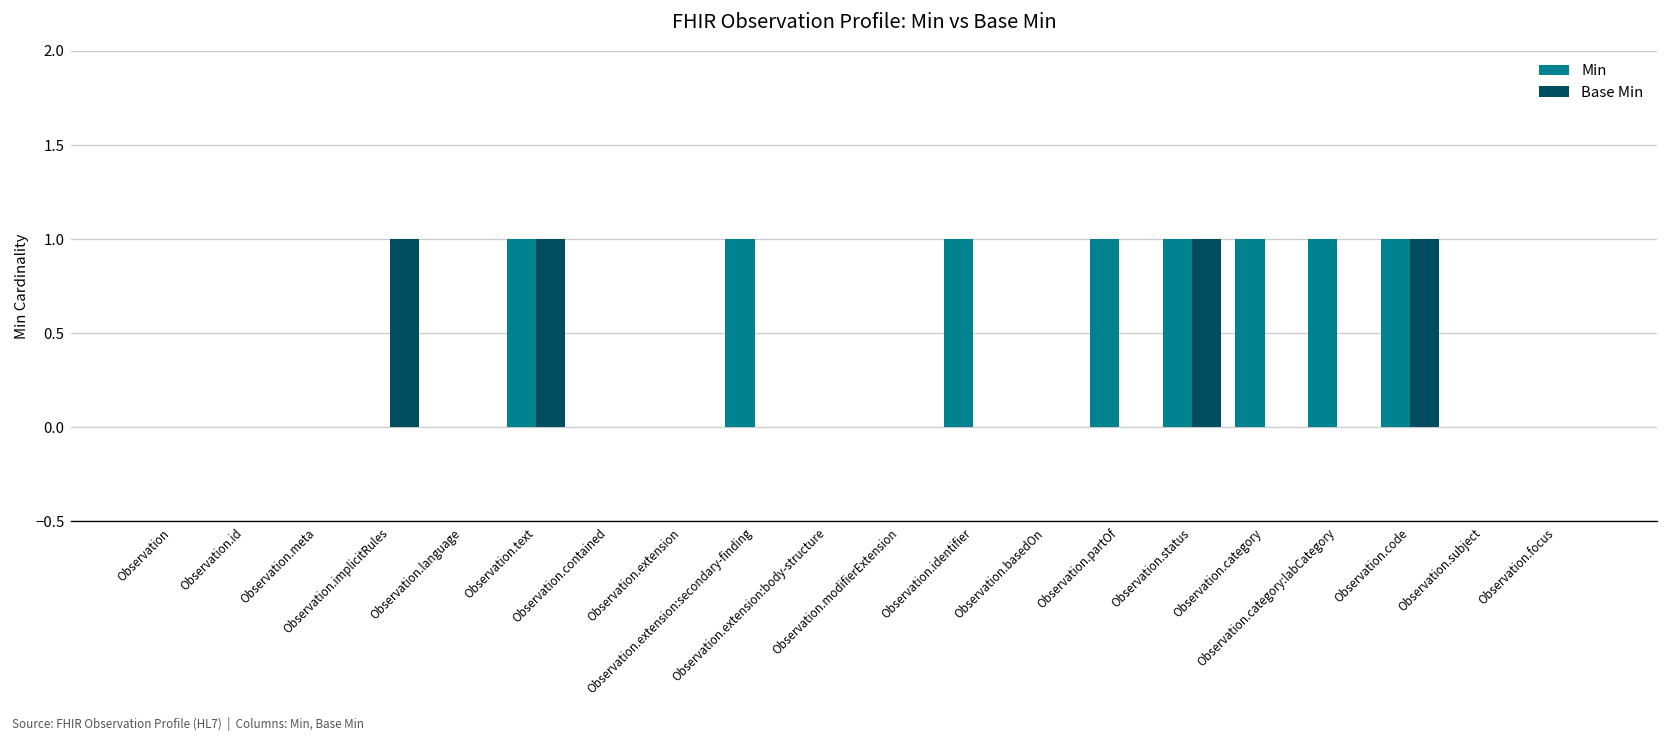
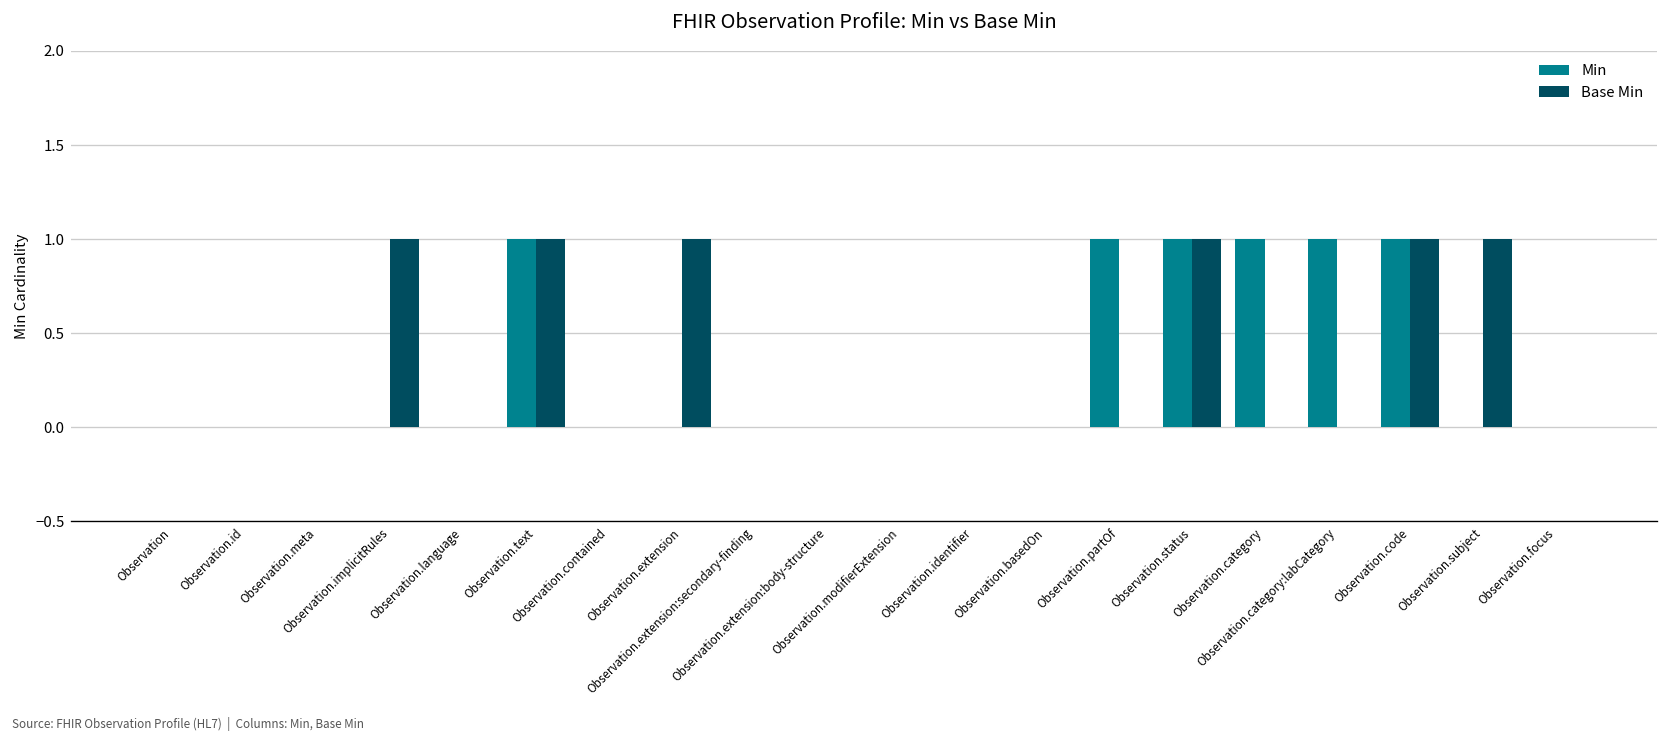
Base Min, Observation.extension: 0 -> 1
Min, Observation.extension:secondary-finding: 1 -> 0
Min, Observation.identifier: 1 -> 0
Base Min, Observation.subject: 0 -> 1
